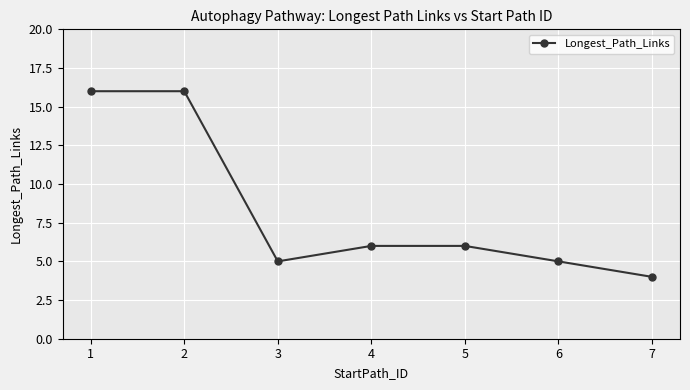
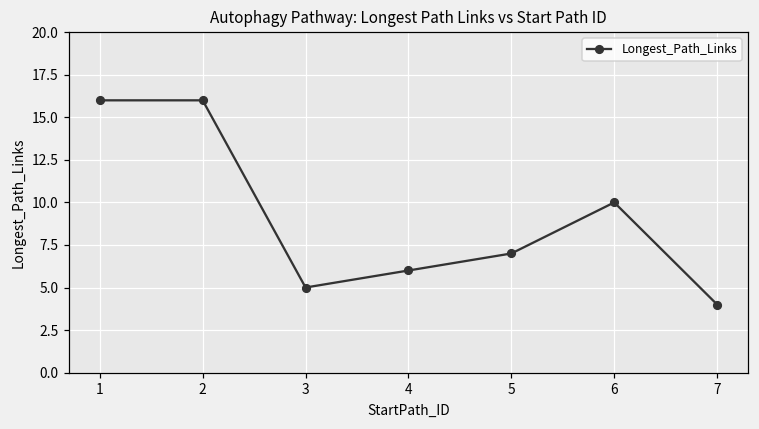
5: 6 -> 7
6: 5 -> 10
